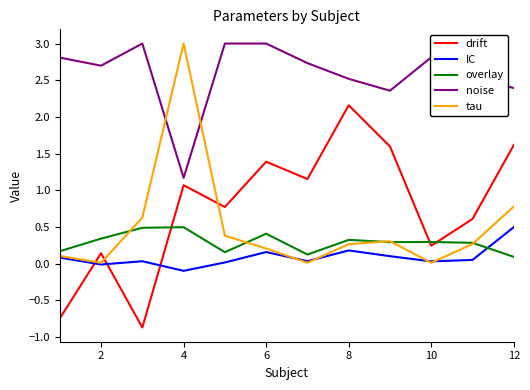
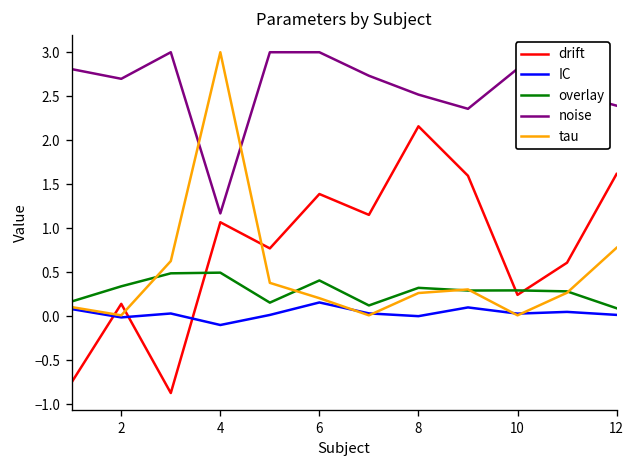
IC, 8: 0.2 -> 0.0
IC, 12: 0.5 -> 0.0
